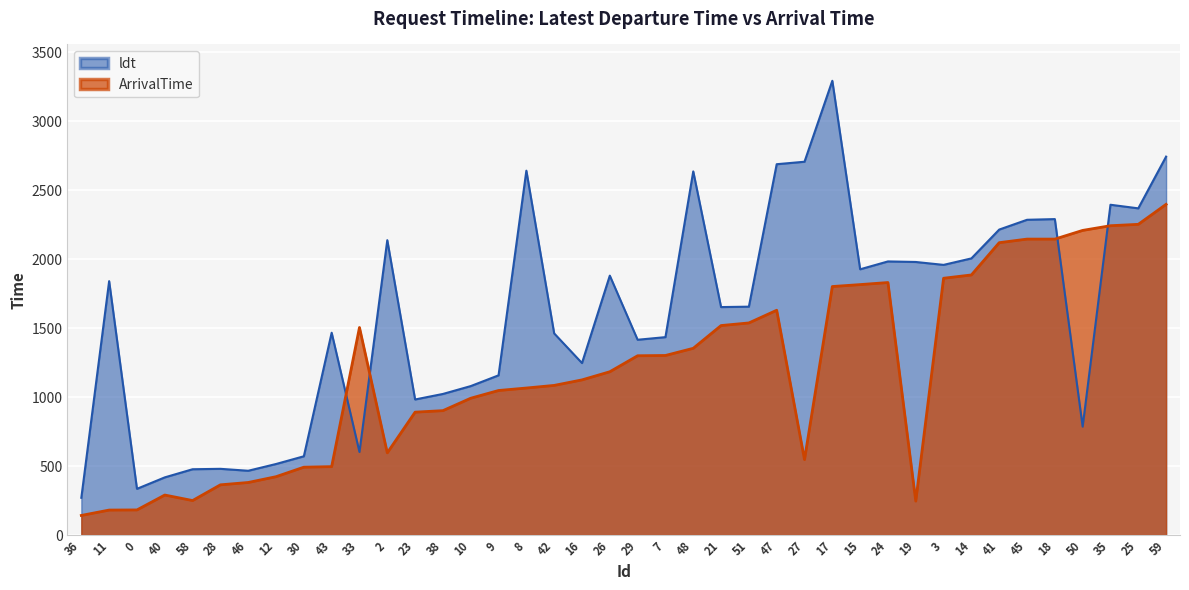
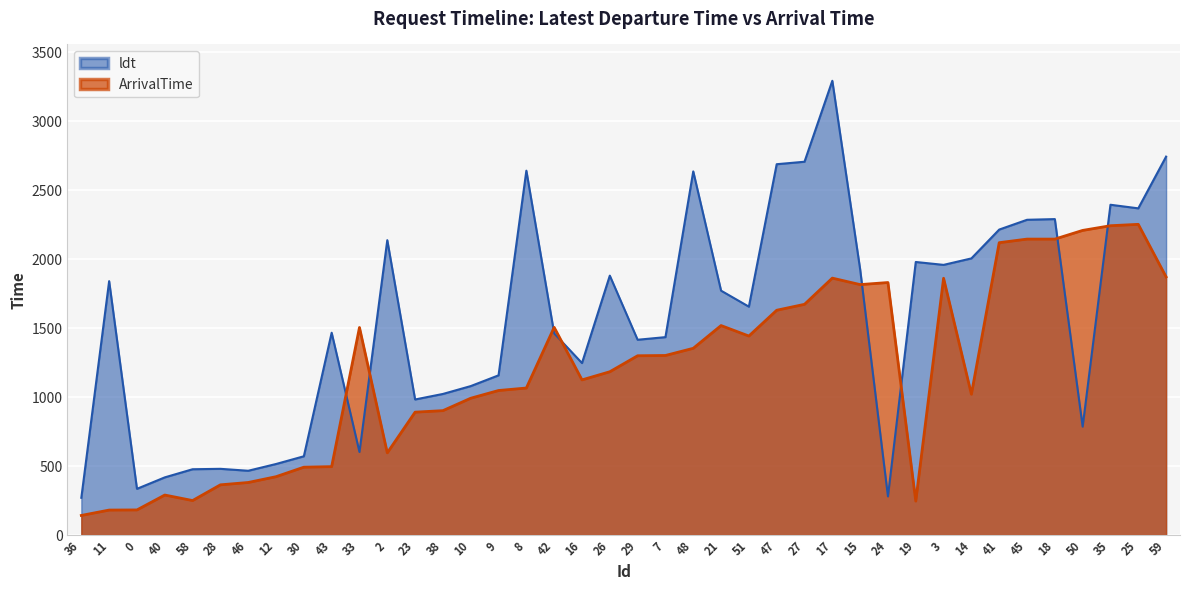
ArrivalTime, 42: 1090 -> 1510
ldt, 21: 1650 -> 1770
ArrivalTime, 51: 1540 -> 1440
ArrivalTime, 27: 550 -> 1670
ArrivalTime, 17: 1800 -> 1860
ldt, 24: 1980 -> 280
ArrivalTime, 14: 1890 -> 1020
ArrivalTime, 59: 2400 -> 1870
